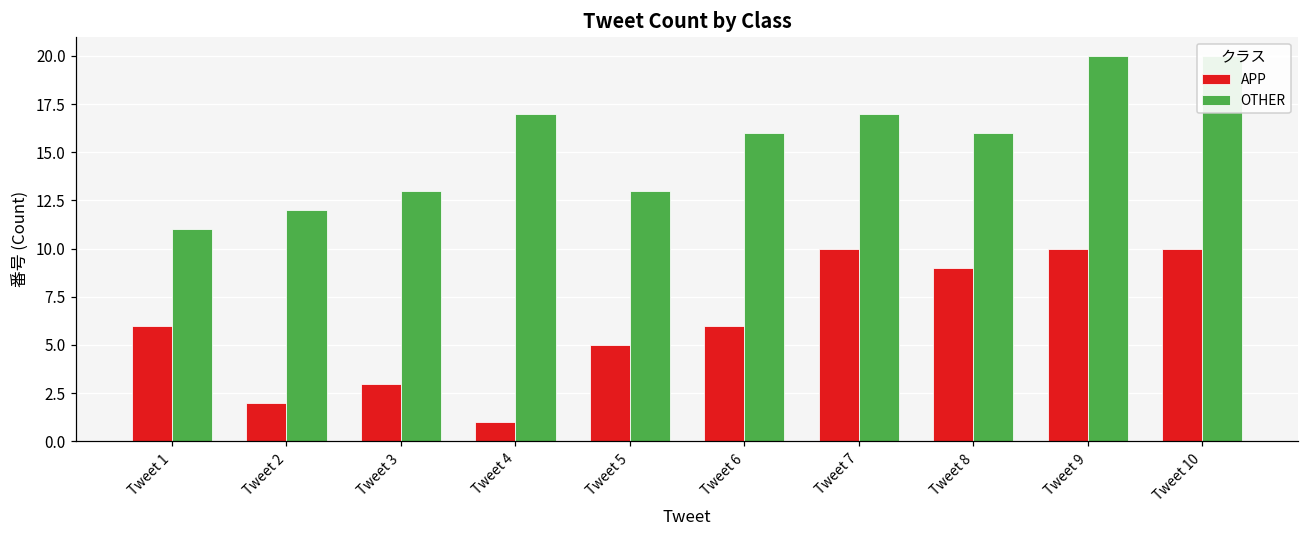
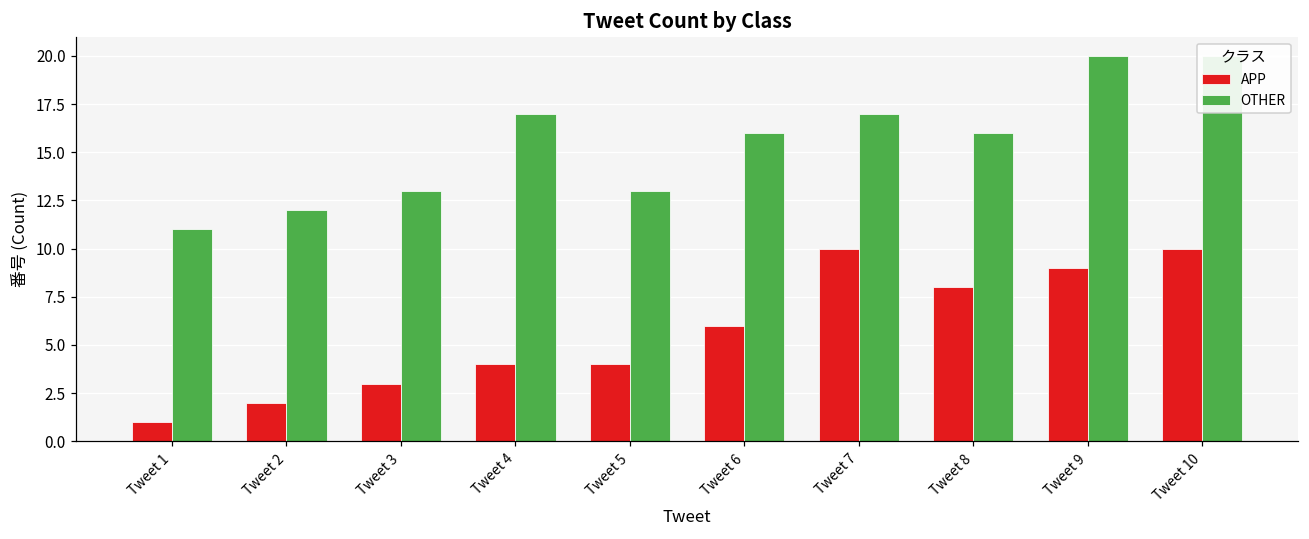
APP, Tweet 1: 6 -> 1
APP, Tweet 4: 1 -> 4
APP, Tweet 5: 5 -> 4
APP, Tweet 8: 9 -> 8
APP, Tweet 9: 10 -> 9
